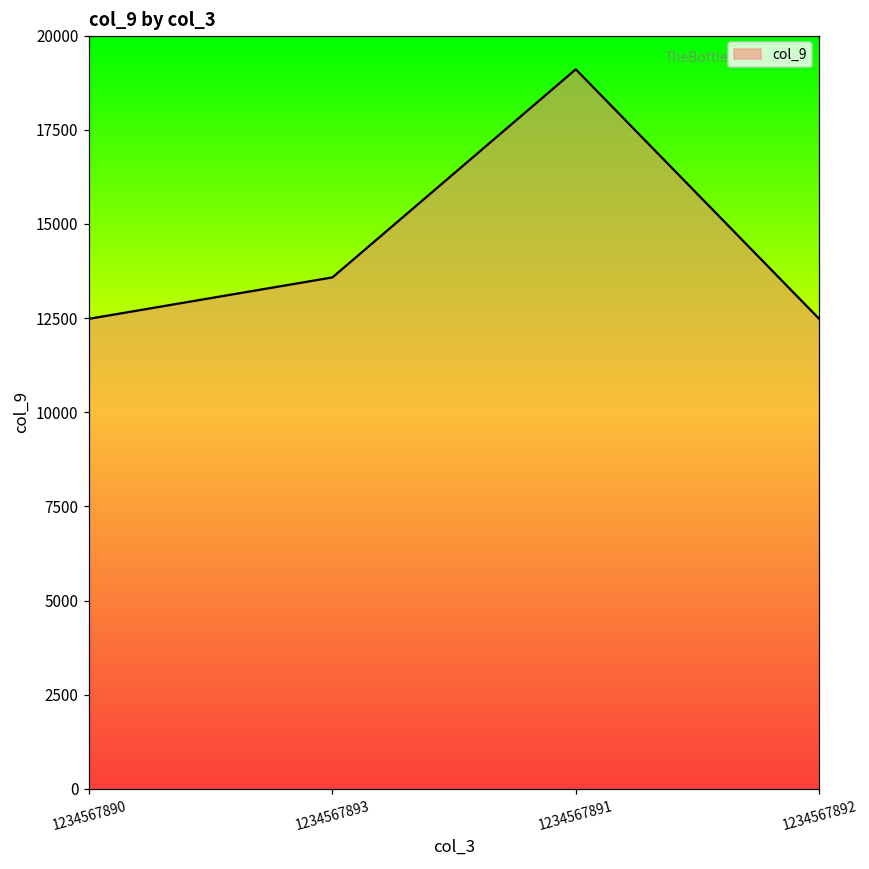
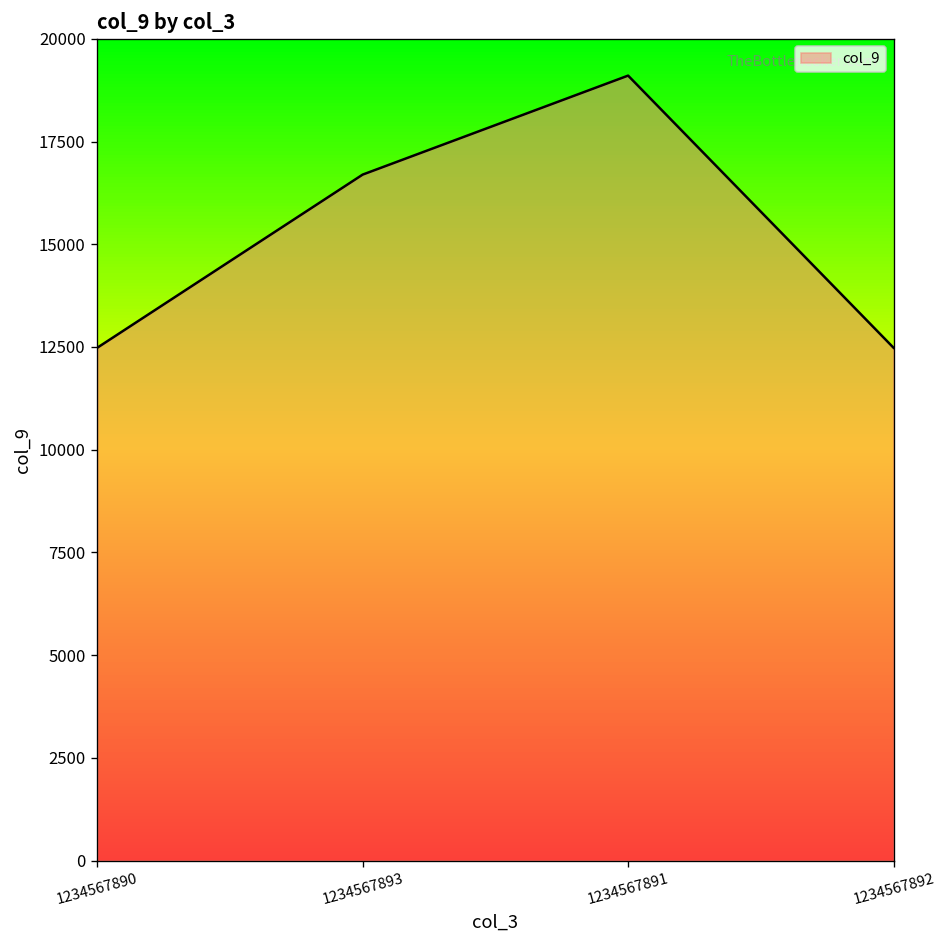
1234567893: 13600 -> 16700
